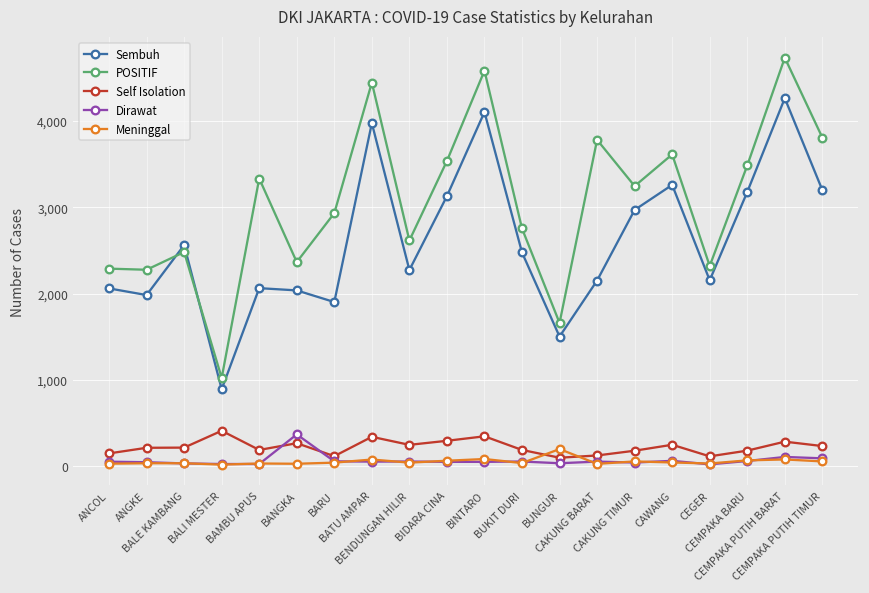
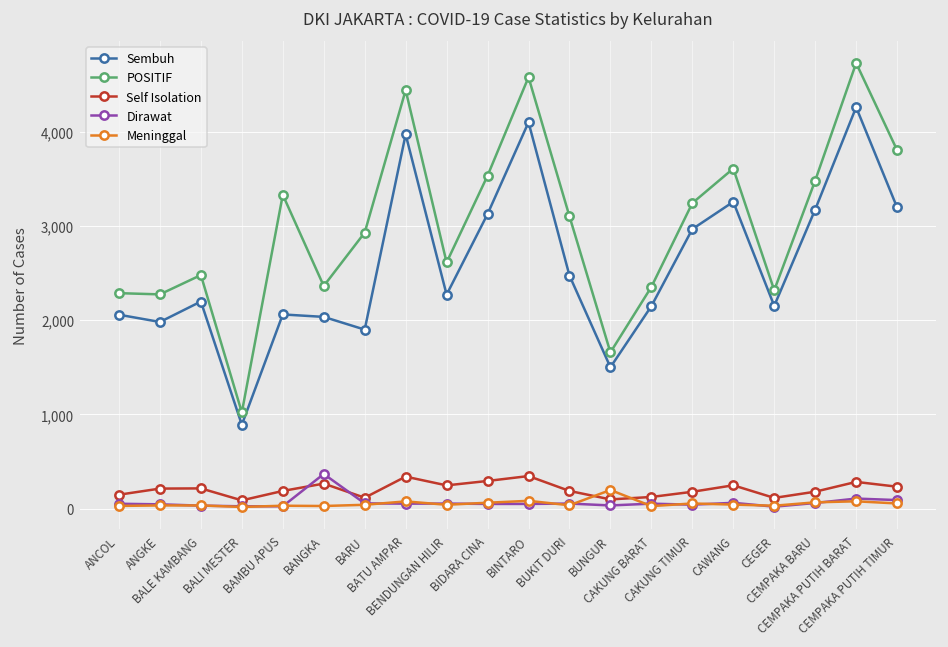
Sembuh, BALE KAMBANG: 2,600 -> 2,200
Self Isolation, BALI MESTER: 400 -> 100
POSITIF, BUKIT DURI: 2,800 -> 3,100
POSITIF, CAKUNG BARAT: 3,800 -> 2,400
